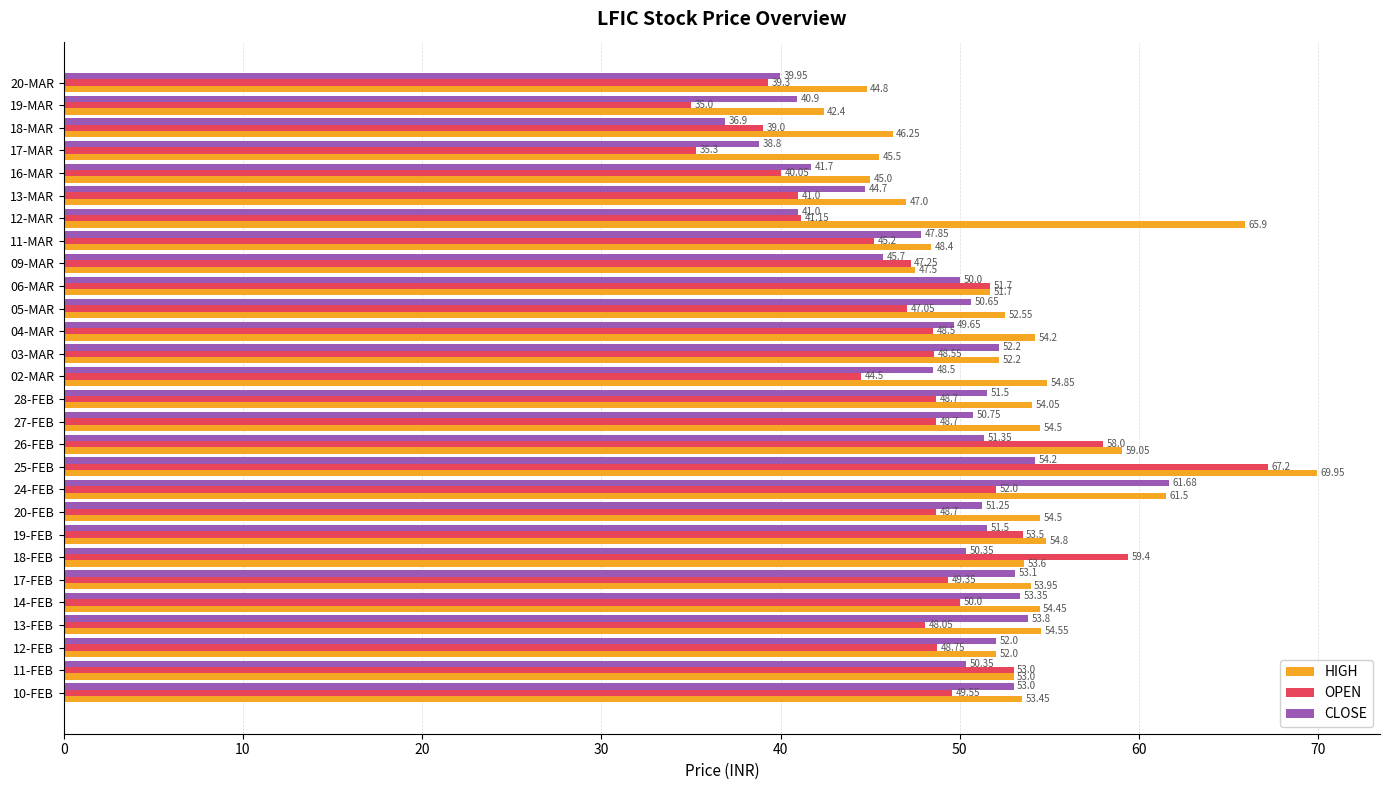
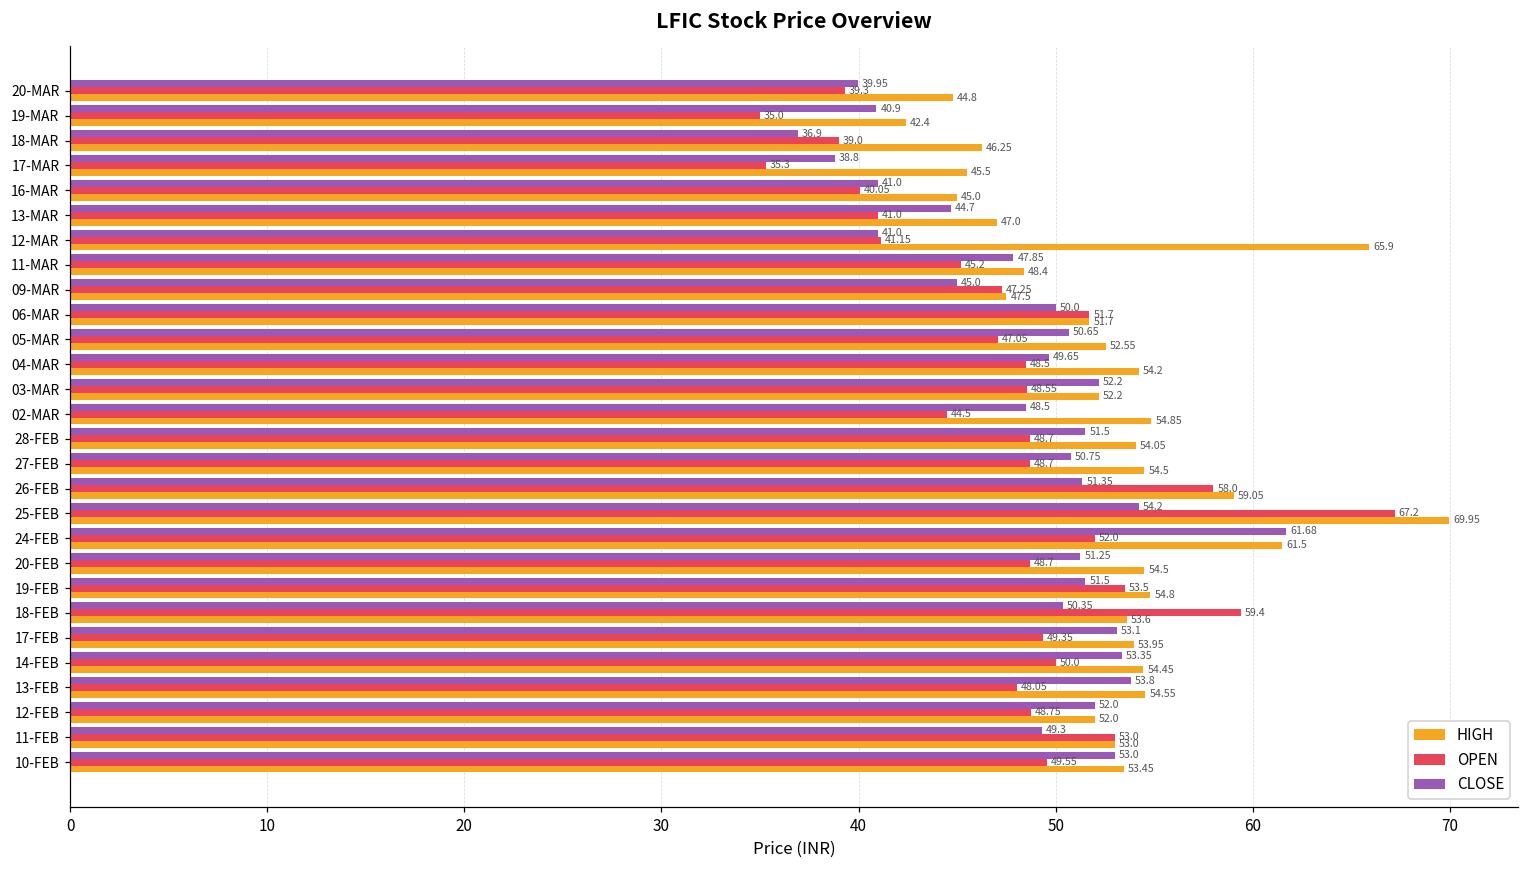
CLOSE, 16-MAR: 41.7 -> 41.0
CLOSE, 09-MAR: 45.7 -> 45.0
CLOSE, 11-FEB: 50.35 -> 49.3
